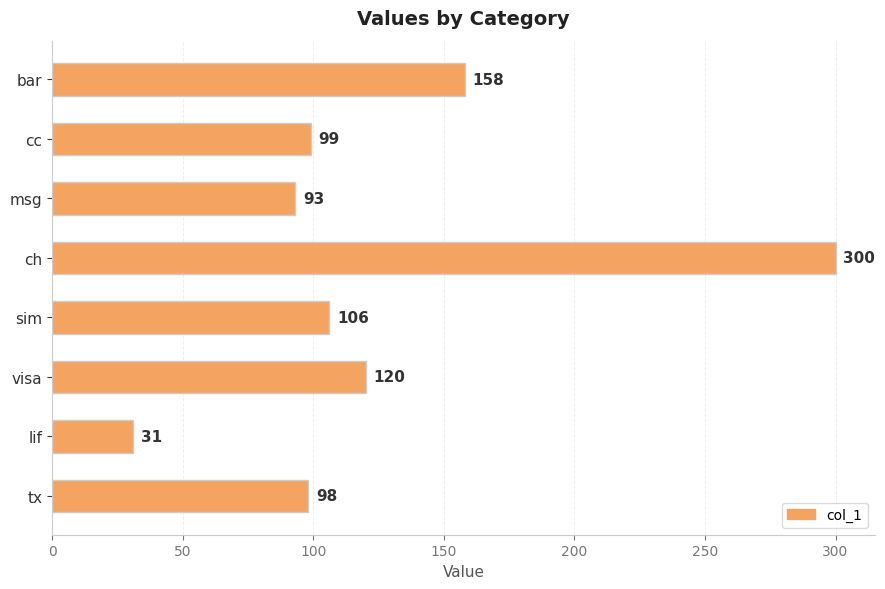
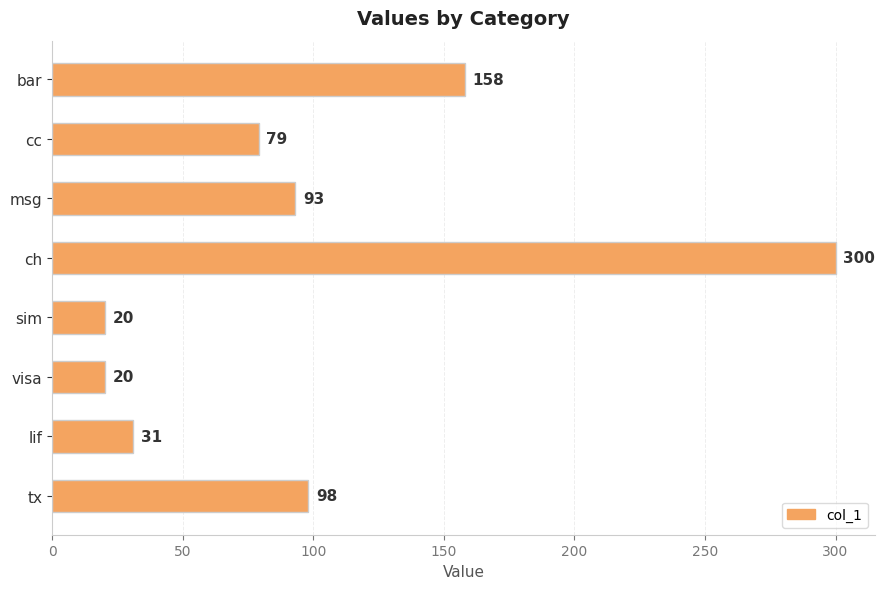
cc: 99 -> 79
sim: 106 -> 20
visa: 120 -> 20
